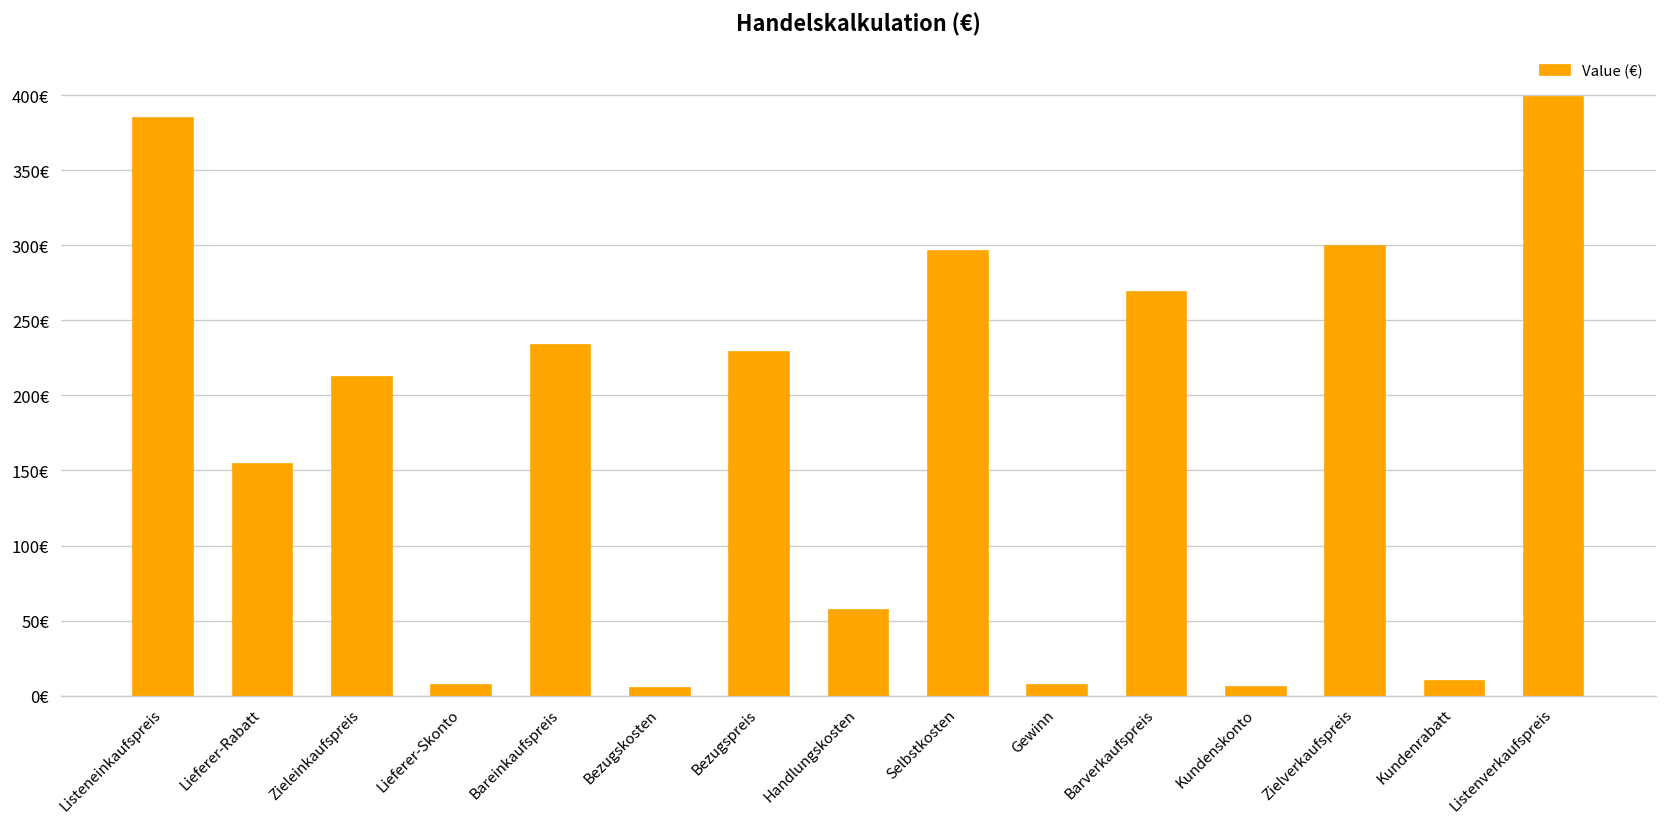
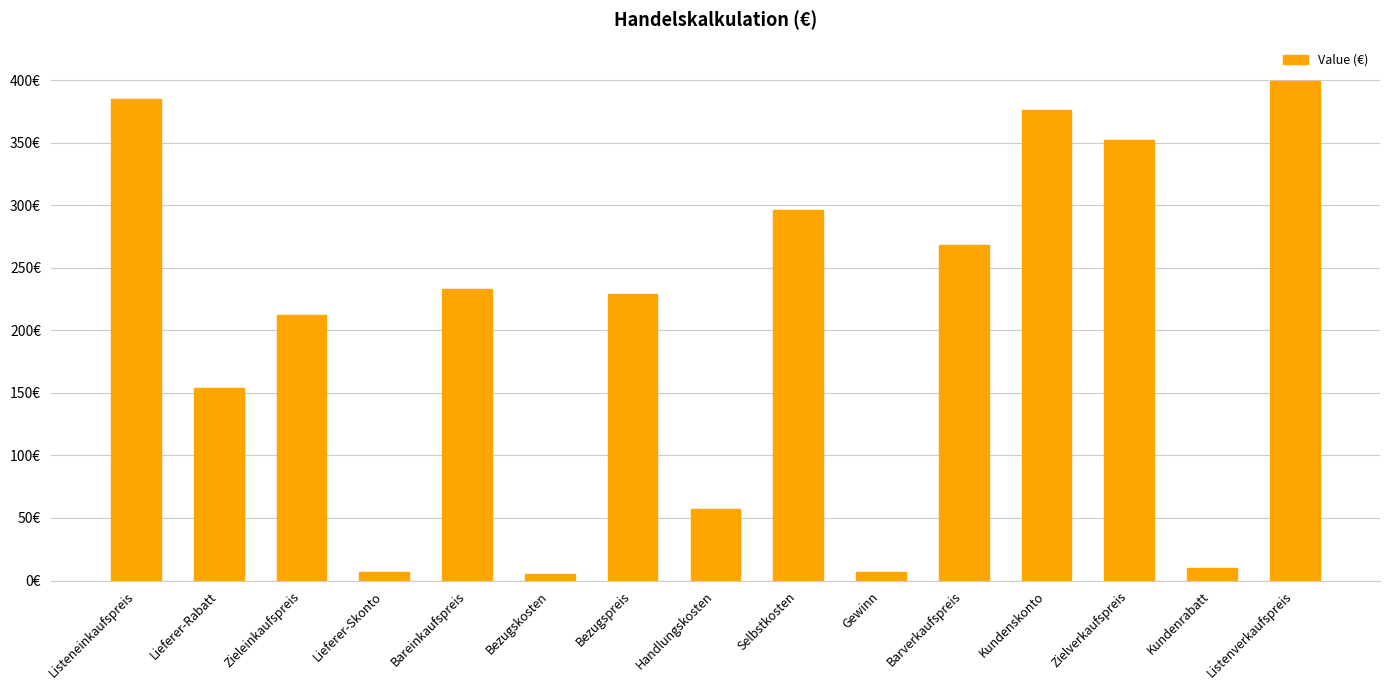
Kundenskonto: 6€ -> 376€
Zielverkaufspreis: 299€ -> 352€
